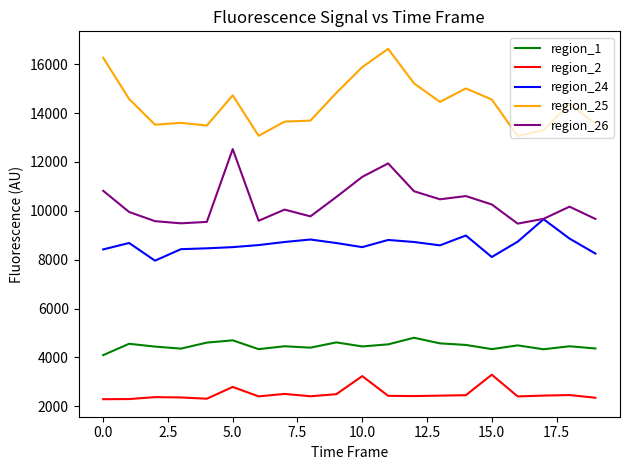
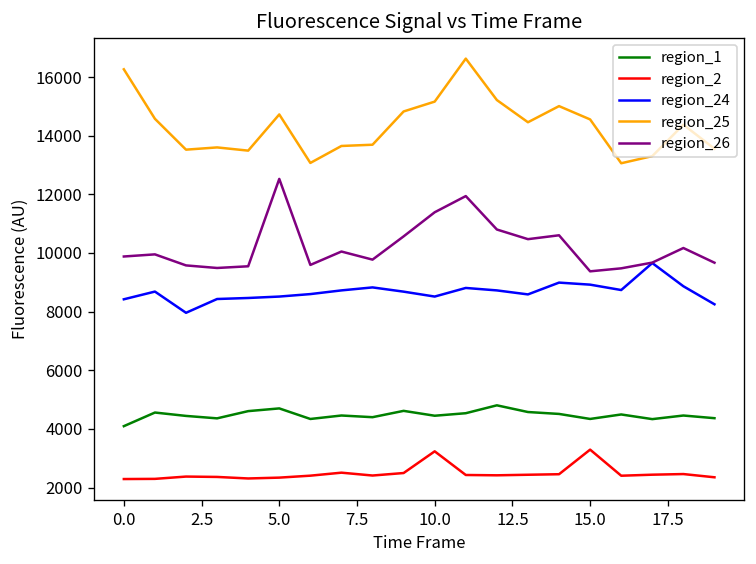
region_26, 0.0: 10800 -> 9900
region_2, 5.0: 2800 -> 2300
region_25, 10.0: 15900 -> 15200
region_24, 15.0: 8100 -> 8900
region_26, 15.0: 10300 -> 9400
